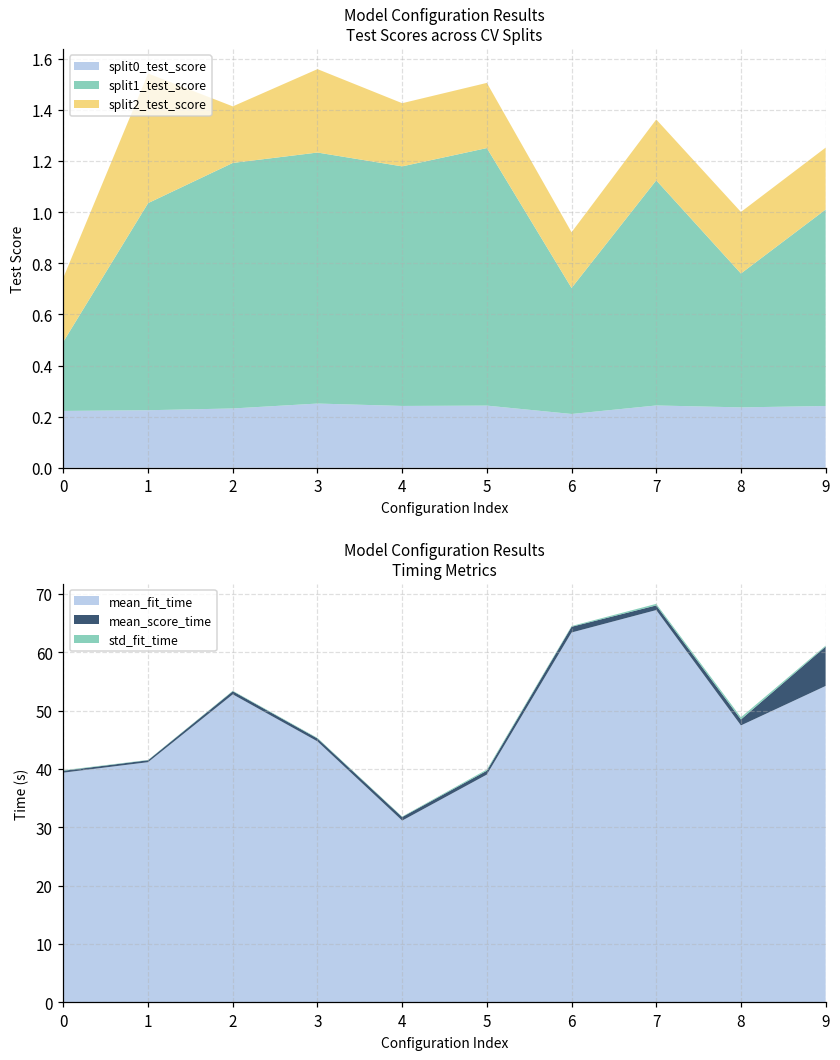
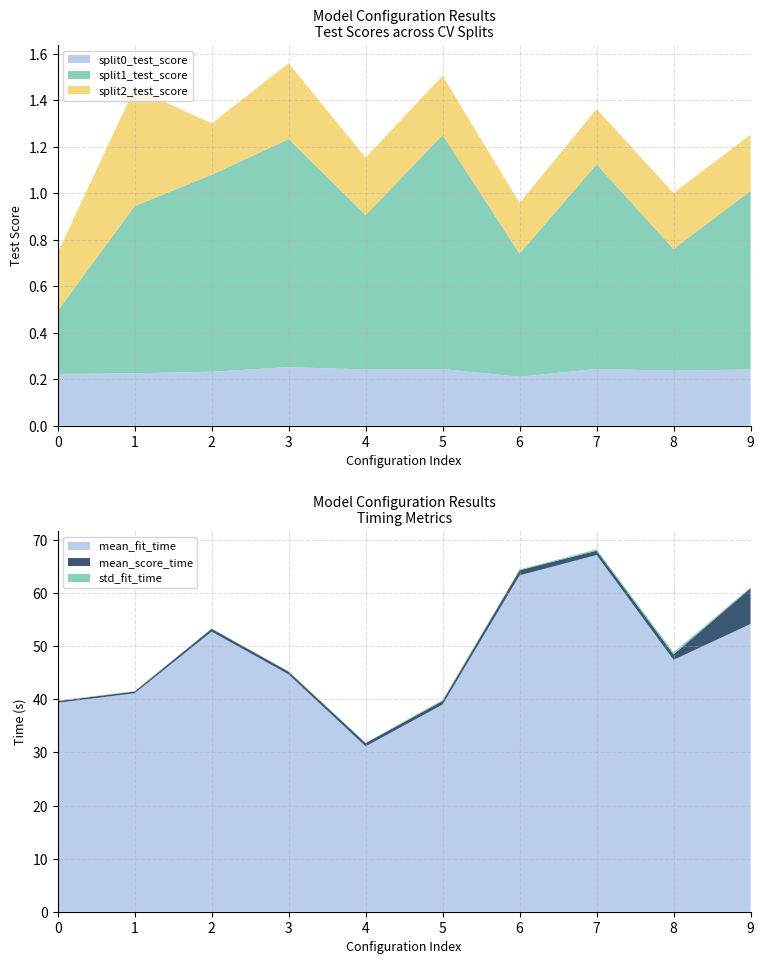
Model Configuration Results Test Scores across CV Splits, split1_test_score, 1: 0.81 -> 0.72
Model Configuration Results Test Scores across CV Splits, split1_test_score, 2: 0.96 -> 0.85
Model Configuration Results Test Scores across CV Splits, split1_test_score, 4: 0.94 -> 0.66
Model Configuration Results Test Scores across CV Splits, split1_test_score, 6: 0.49 -> 0.53
